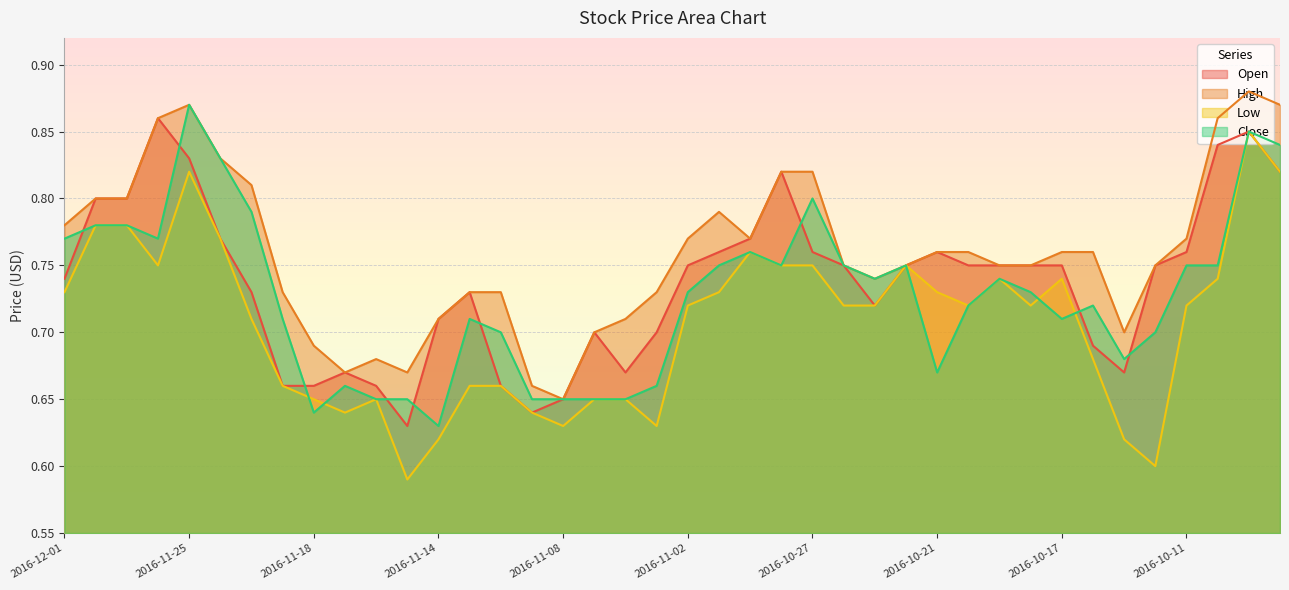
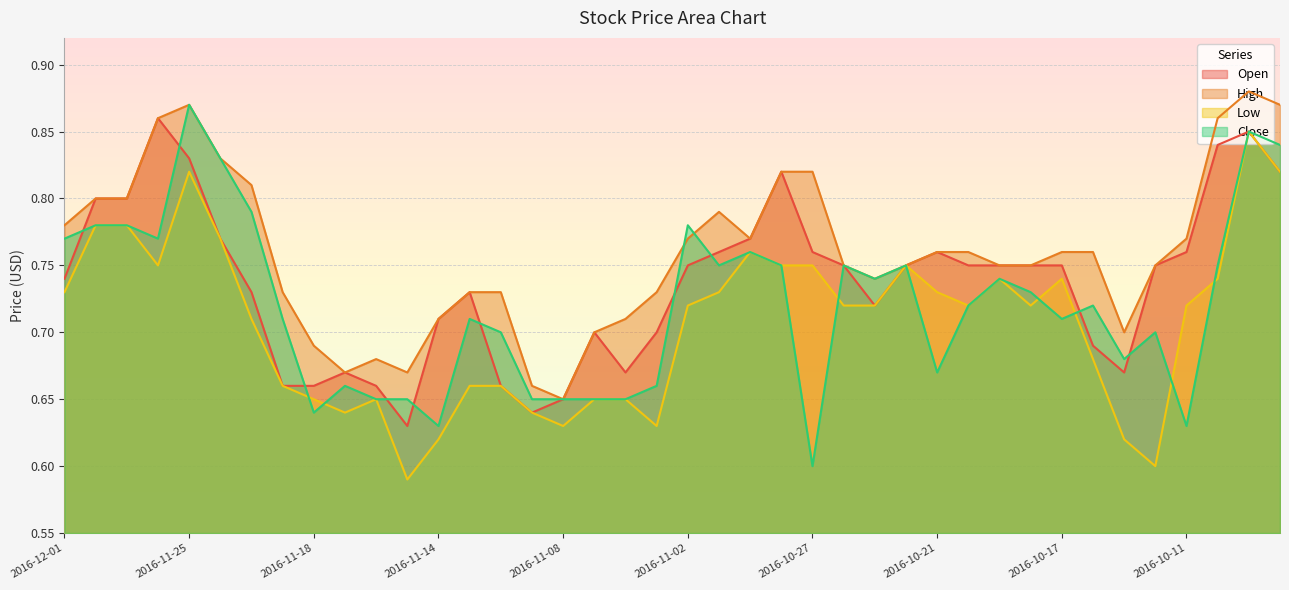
Close, 2016-11-02: 0.73 -> 0.78
Close, 2016-10-27: 0.8 -> 0.6
Close, 2016-10-11: 0.75 -> 0.63
